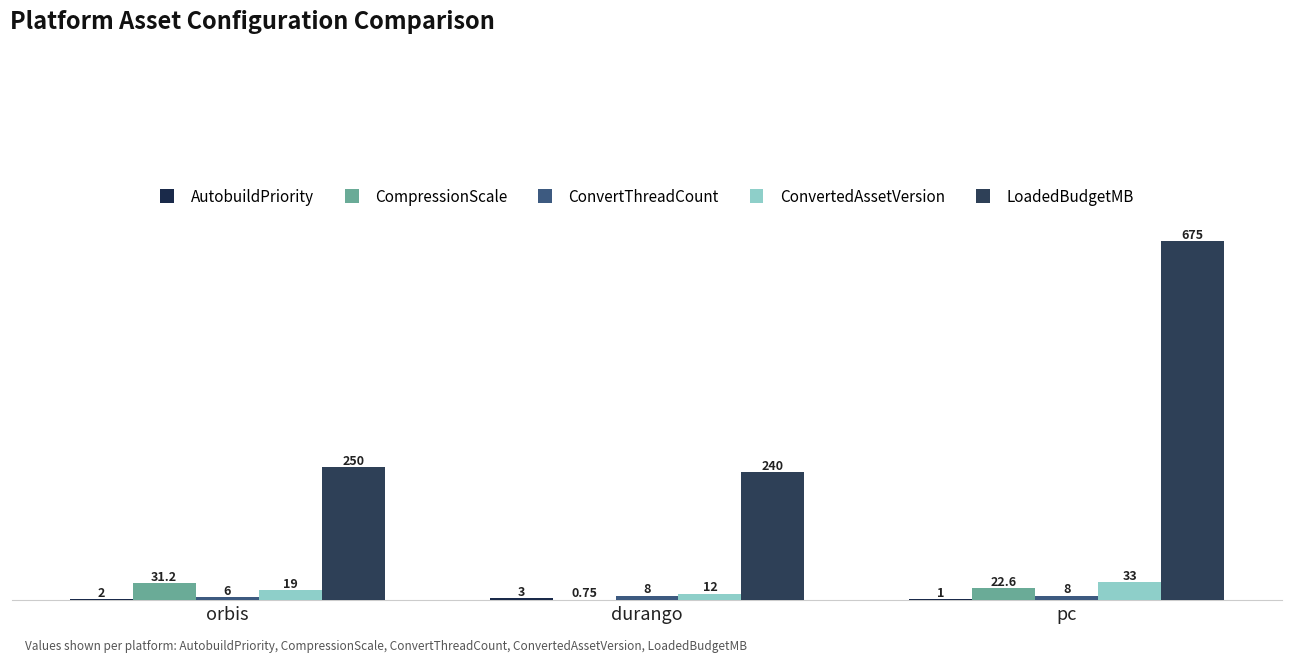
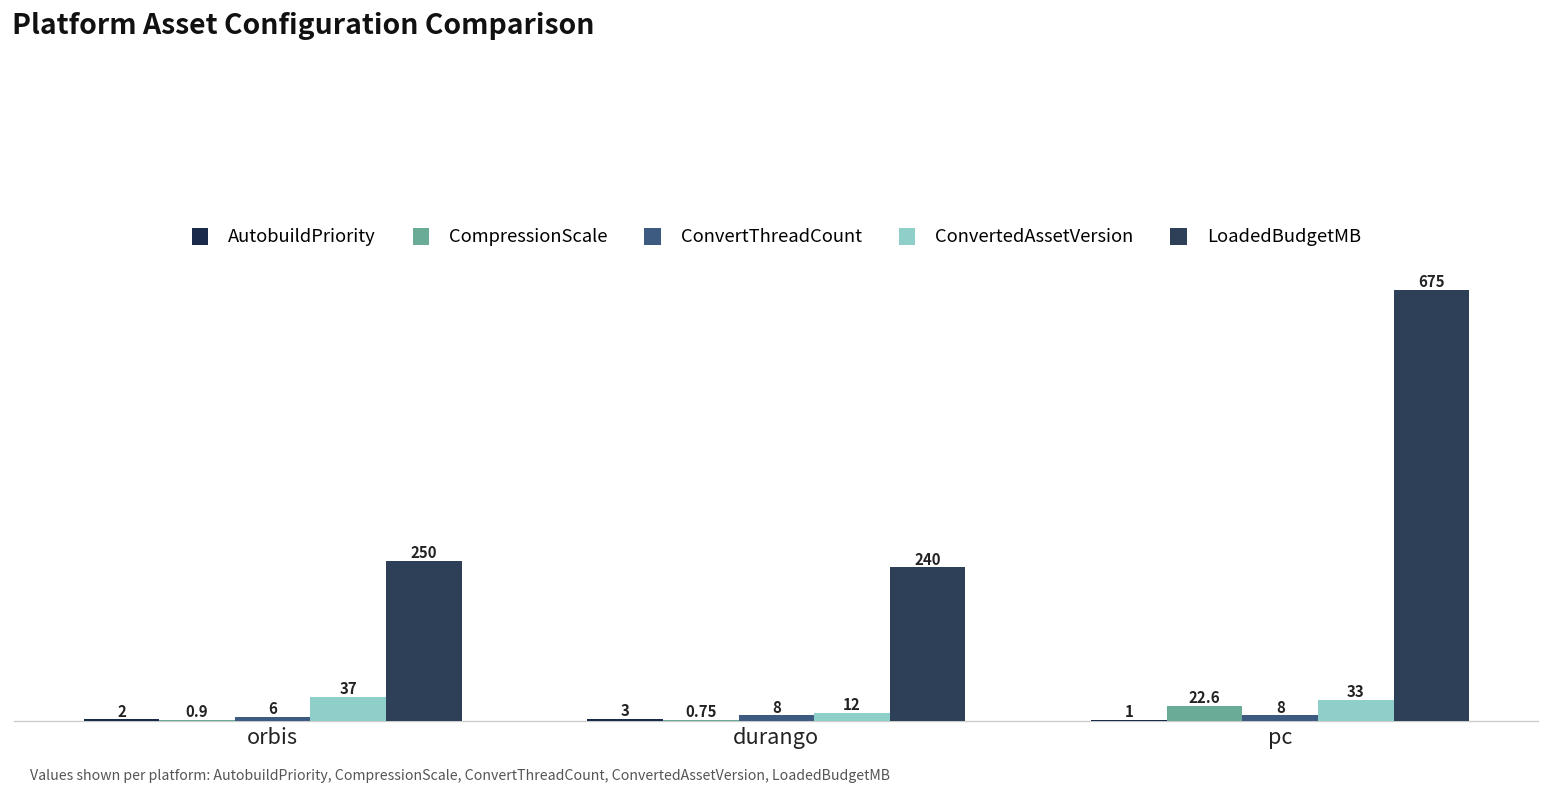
CompressionScale, orbis: 31.2 -> 0.9
ConvertedAssetVersion, orbis: 19 -> 37
